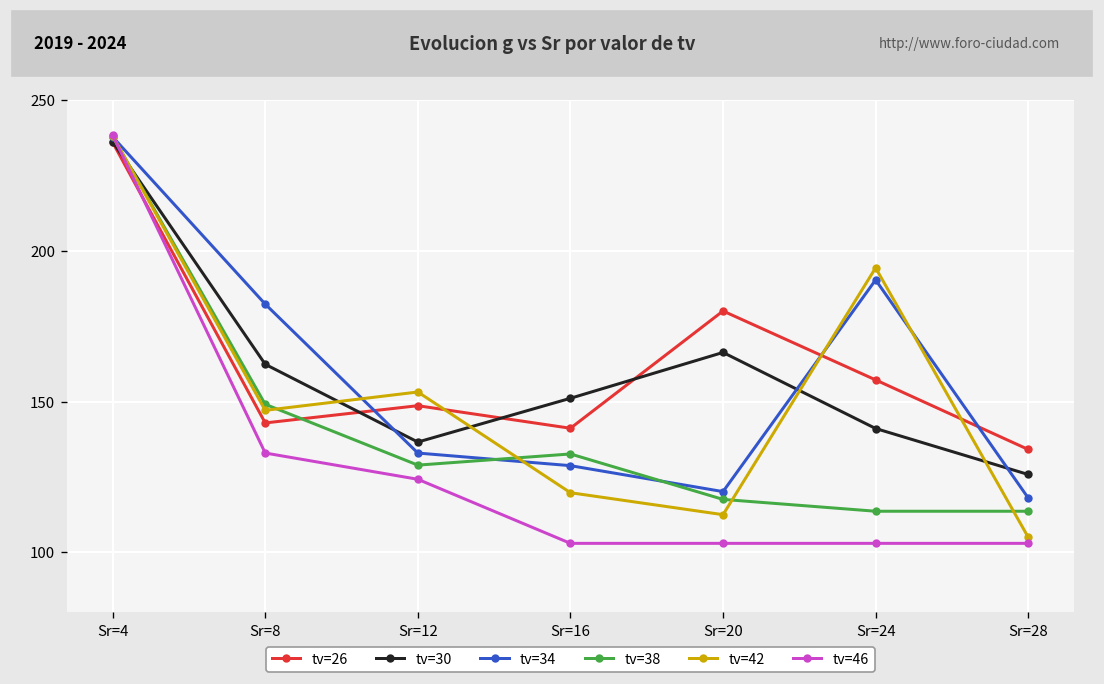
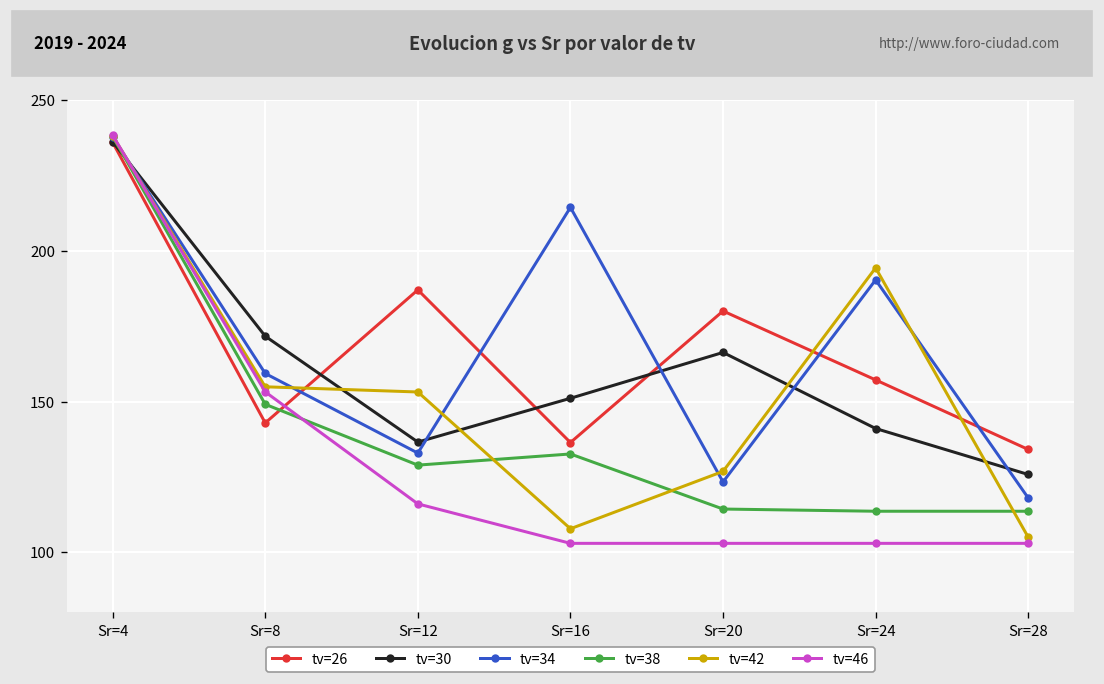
tv=30, Sr=8: 162 -> 172
tv=34, Sr=8: 182 -> 159
tv=42, Sr=8: 147 -> 155
tv=46, Sr=8: 133 -> 153
tv=26, Sr=12: 149 -> 187
tv=46, Sr=12: 124 -> 116
tv=26, Sr=16: 141 -> 136
tv=34, Sr=16: 129 -> 214
tv=42, Sr=16: 120 -> 108
tv=34, Sr=20: 120 -> 123
tv=38, Sr=20: 118 -> 114
tv=42, Sr=20: 112 -> 127
